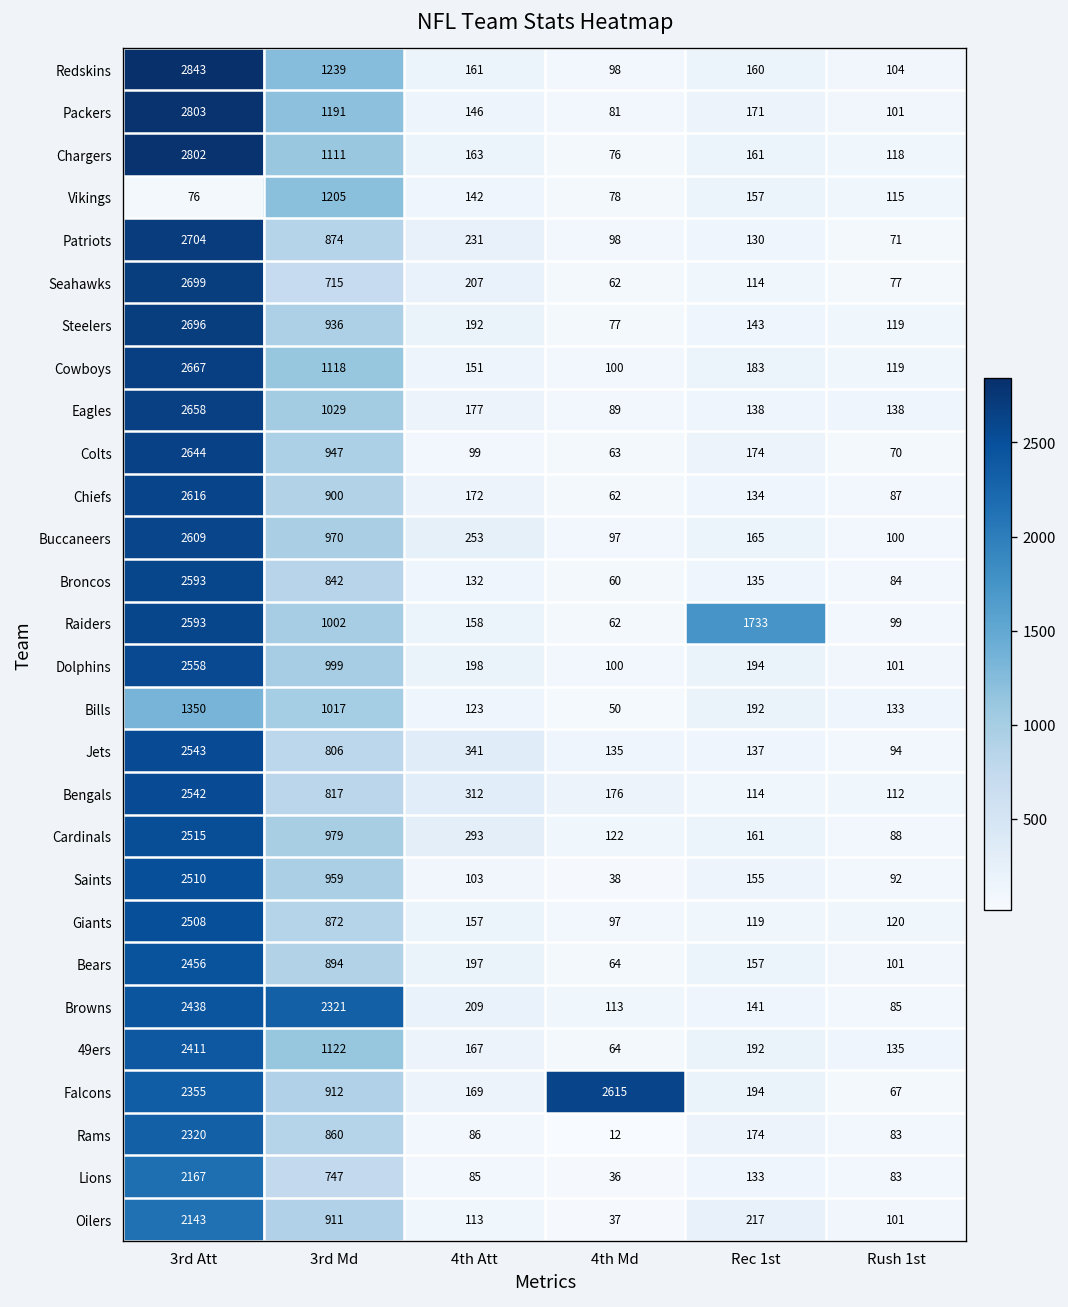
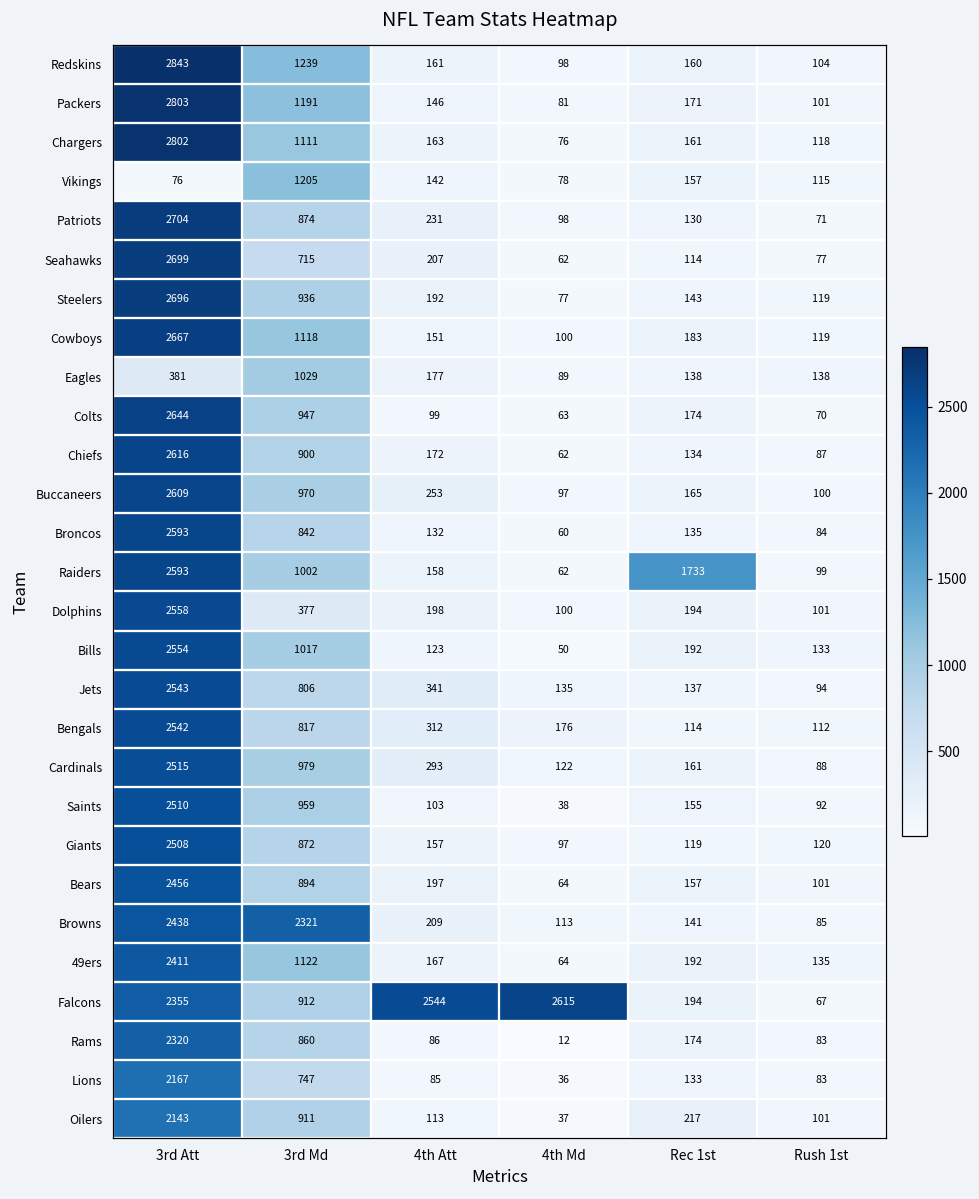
Eagles, 3rd Att: 2658 -> 381
Dolphins, 3rd Md: 999 -> 377
Bills, 3rd Att: 1350 -> 2554
Falcons, 4th Att: 169 -> 2544
